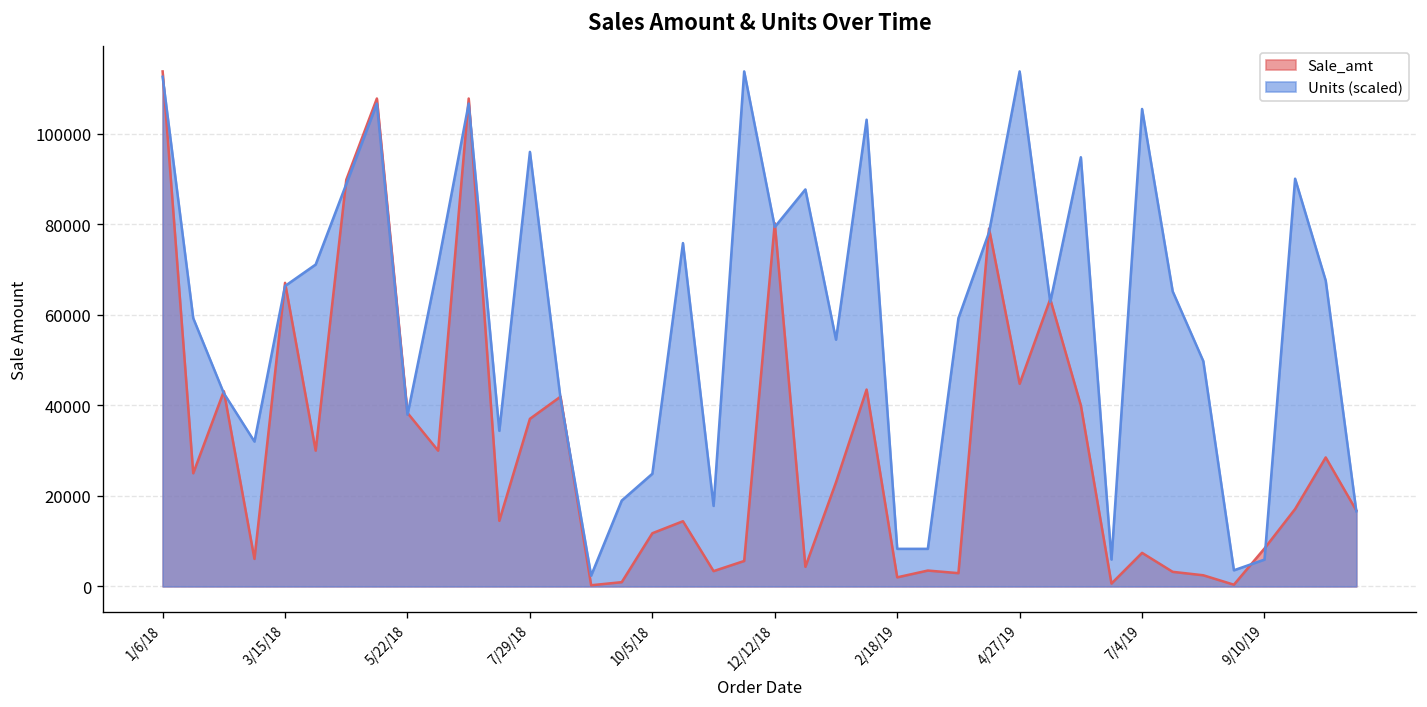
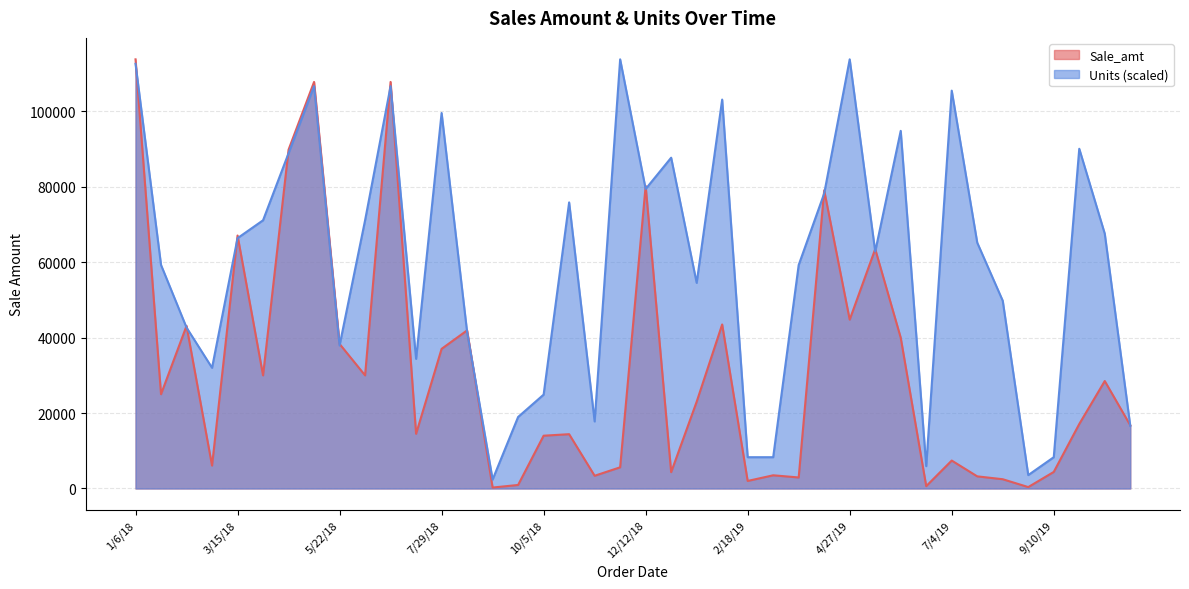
Units (scaled), 7/29/18: 96000 -> 100000
Sale_amt, 10/5/18: 12000 -> 14000
Sale_amt, 9/10/19: 8000 -> 4000
Units (scaled), 9/10/19: 6000 -> 8000
